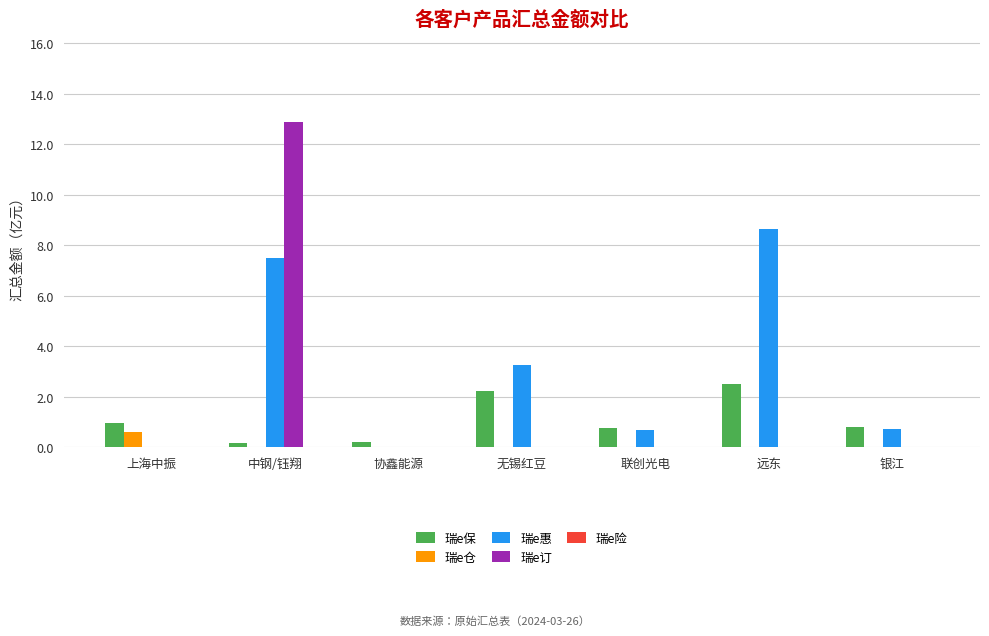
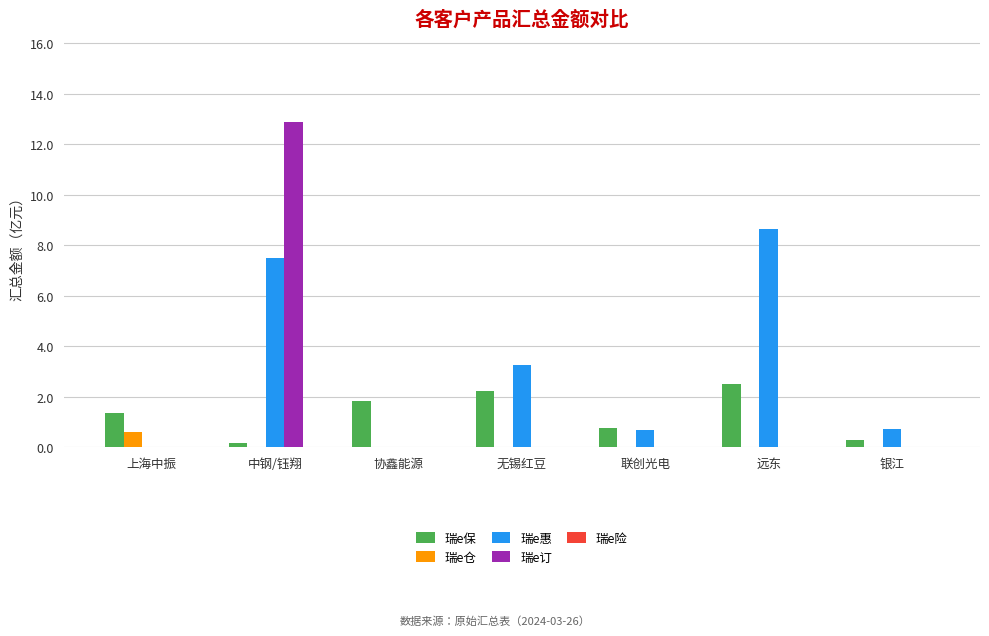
瑞e保, 上海中振: 1.0 -> 1.4
瑞e保, 协鑫能源: 0.2 -> 1.8
瑞e保, 银江: 0.8 -> 0.3
